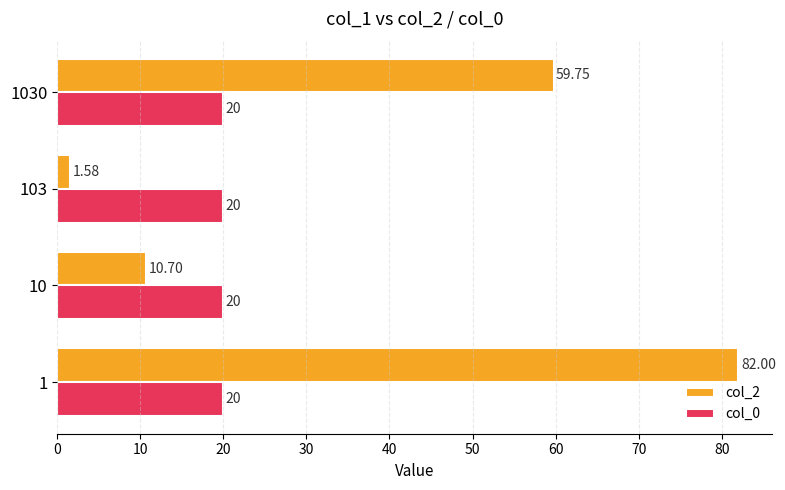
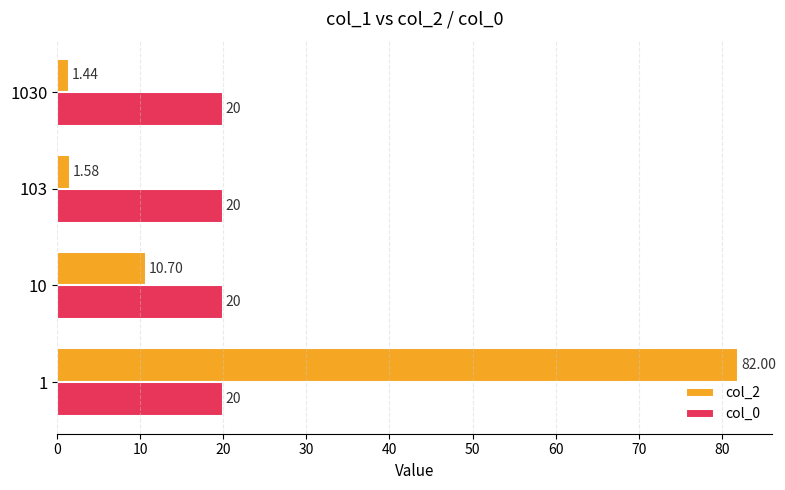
col_2, 1030: 59.75 -> 1.44
